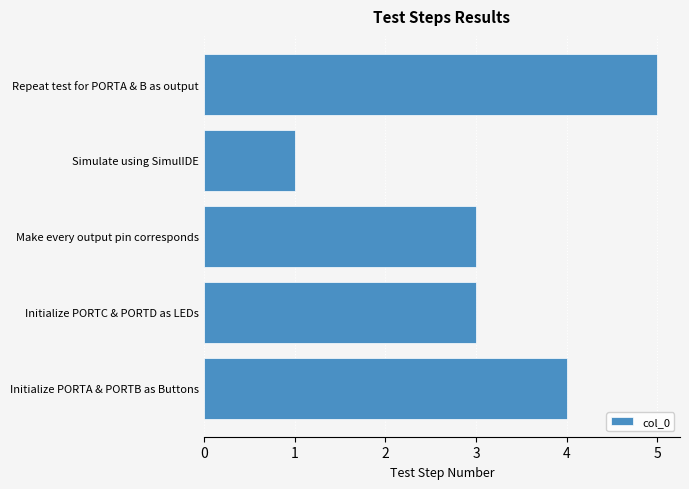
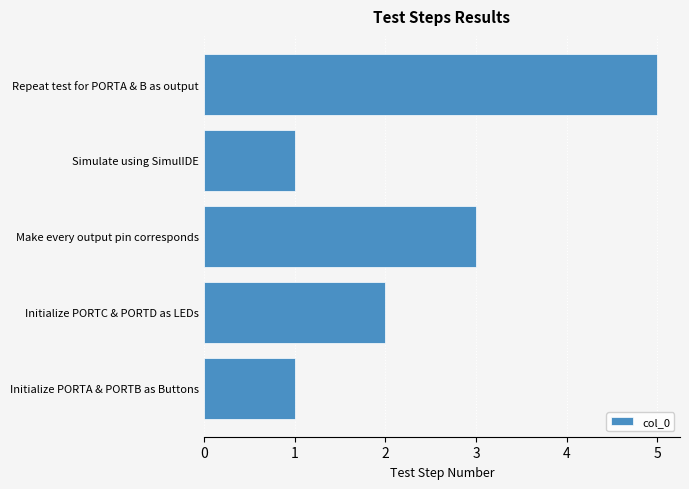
Initialize PORTC & PORTD as LEDs: 3 -> 2
Initialize PORTA & PORTB as Buttons: 4 -> 1
